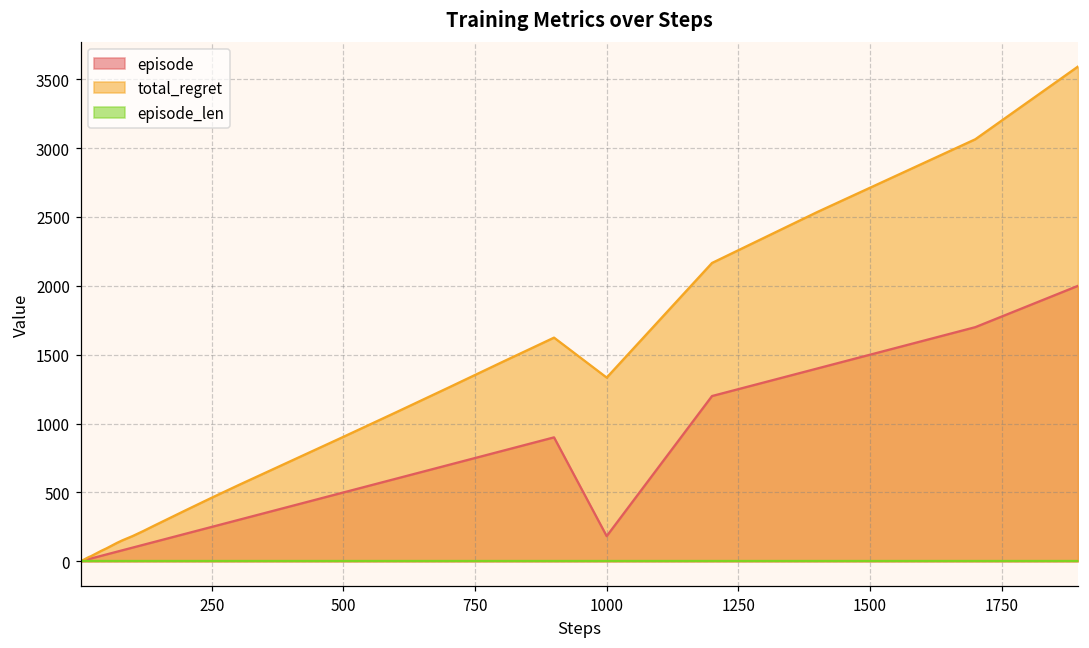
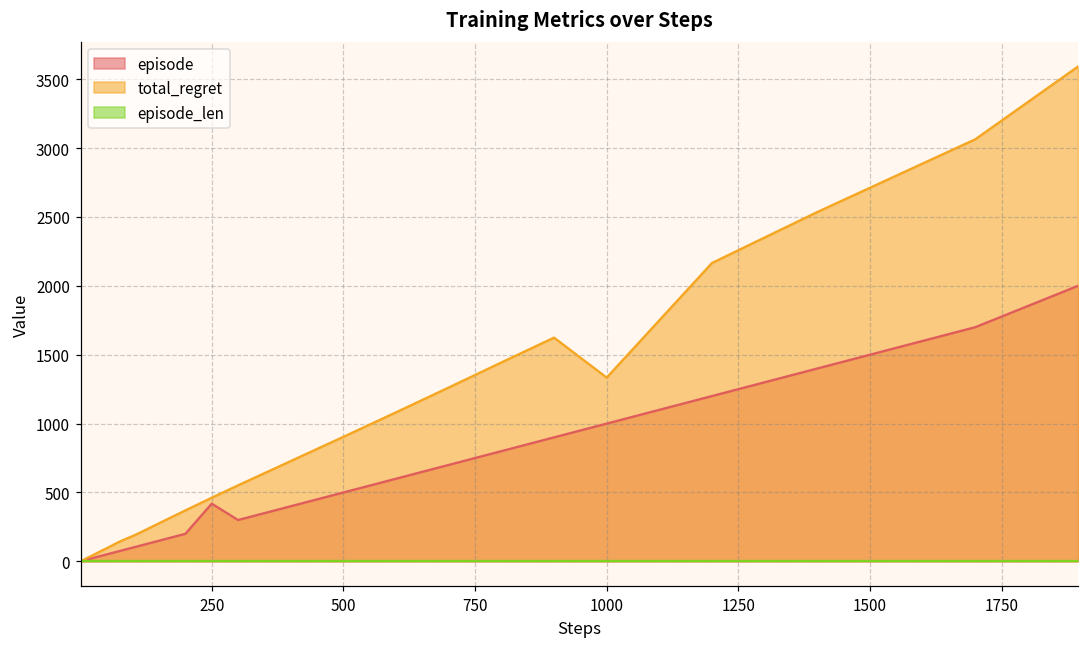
episode, 250: 250 -> 420
episode, 1000: 180 -> 1000
